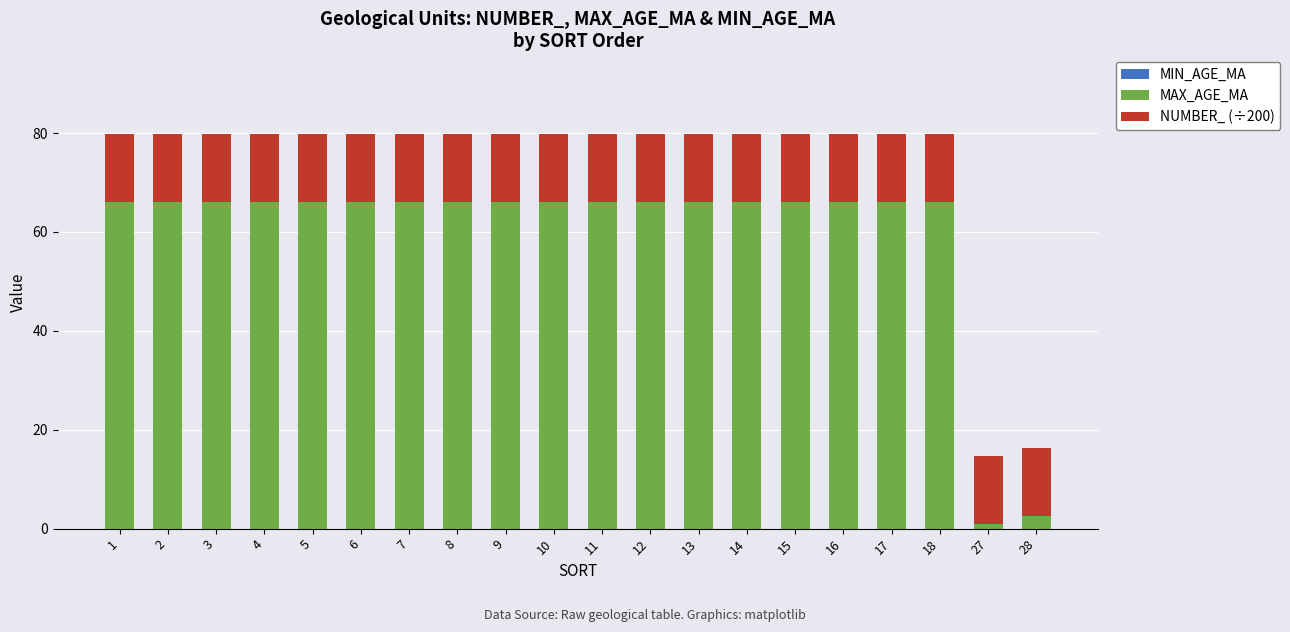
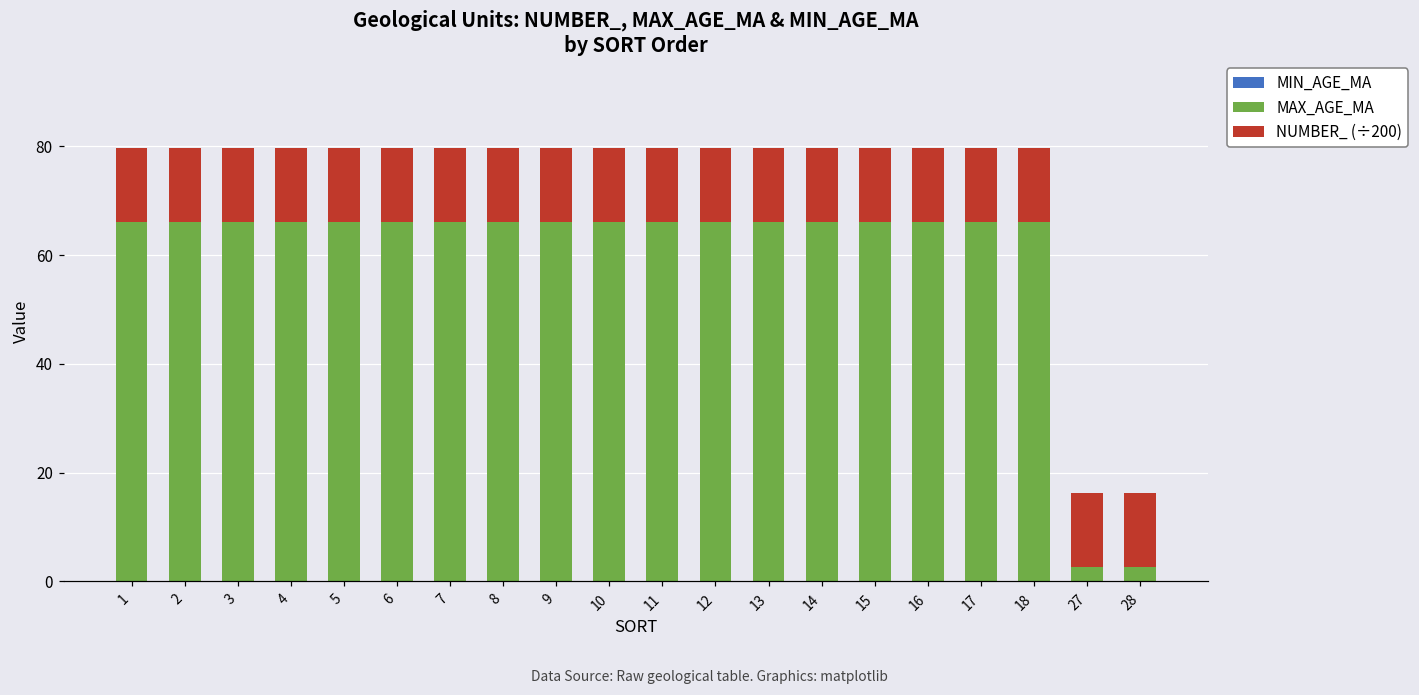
MAX_AGE_MA, 27: 1 -> 3
